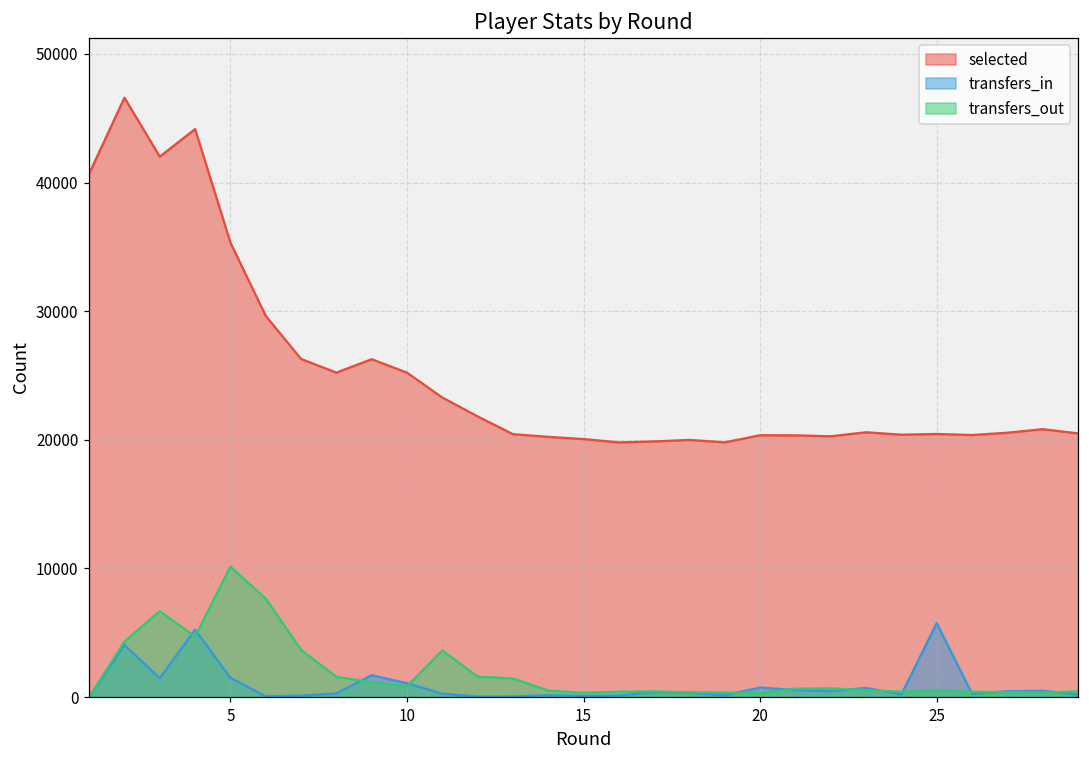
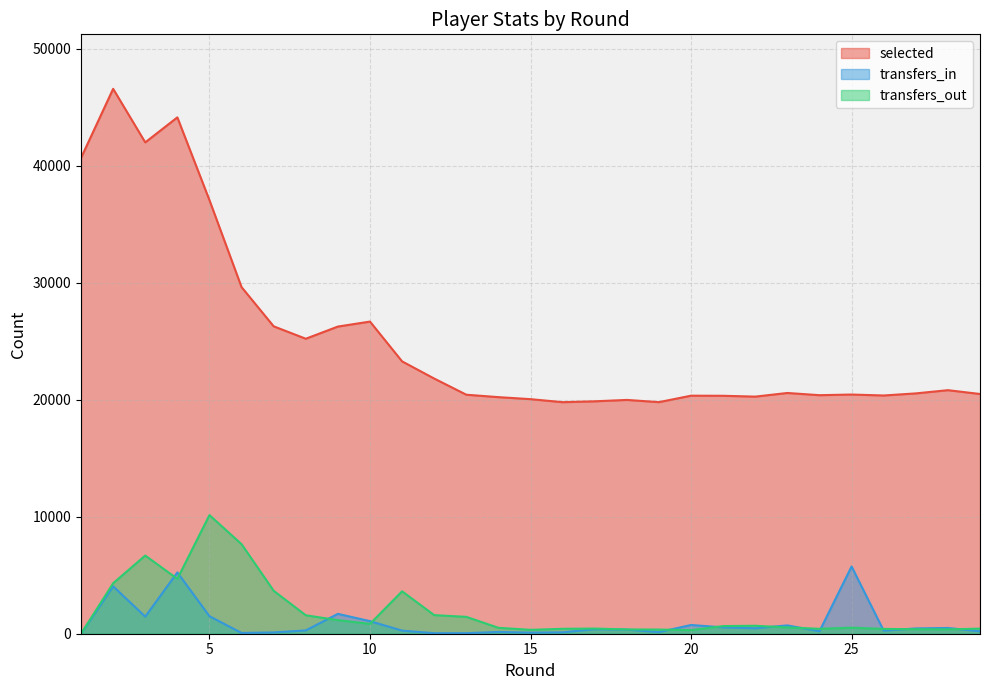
selected, 5: 35300 -> 37100
selected, 10: 25200 -> 26700
